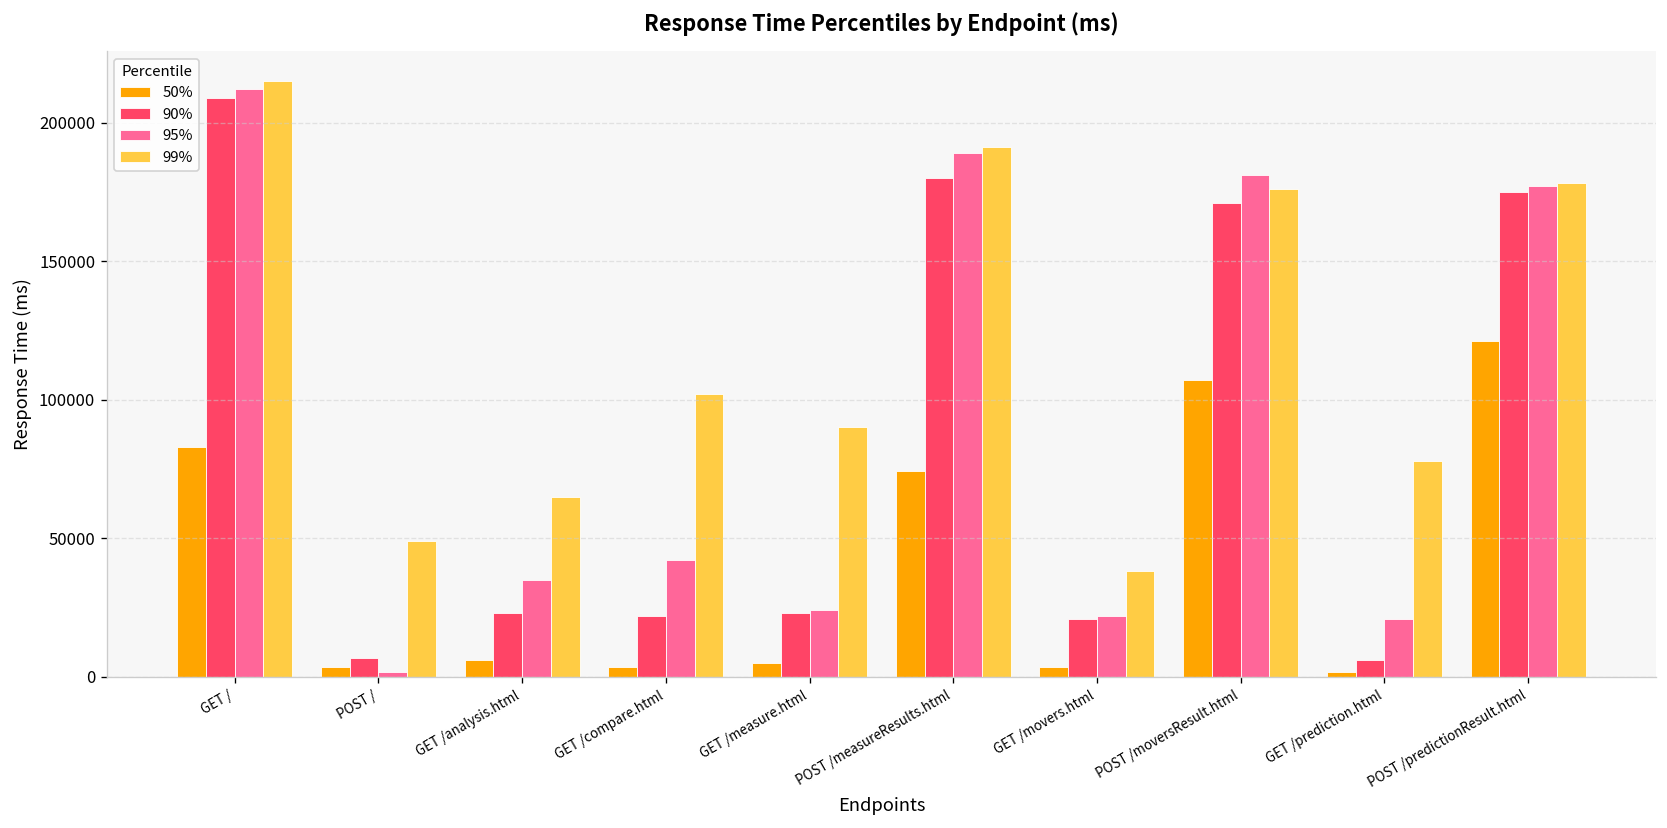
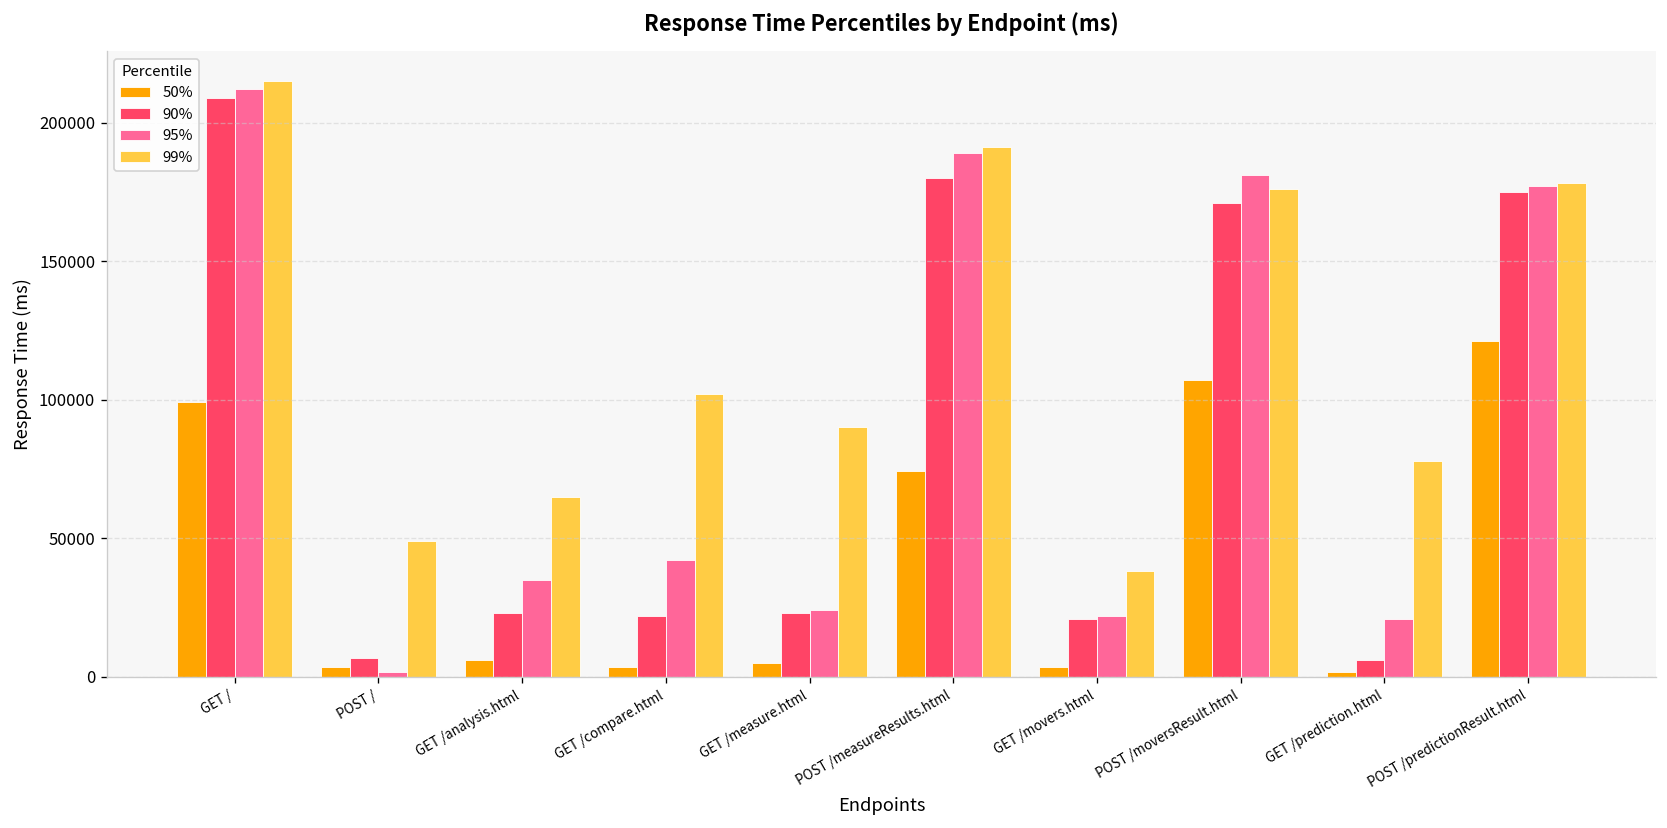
50%, GET /: 83000 -> 99000
